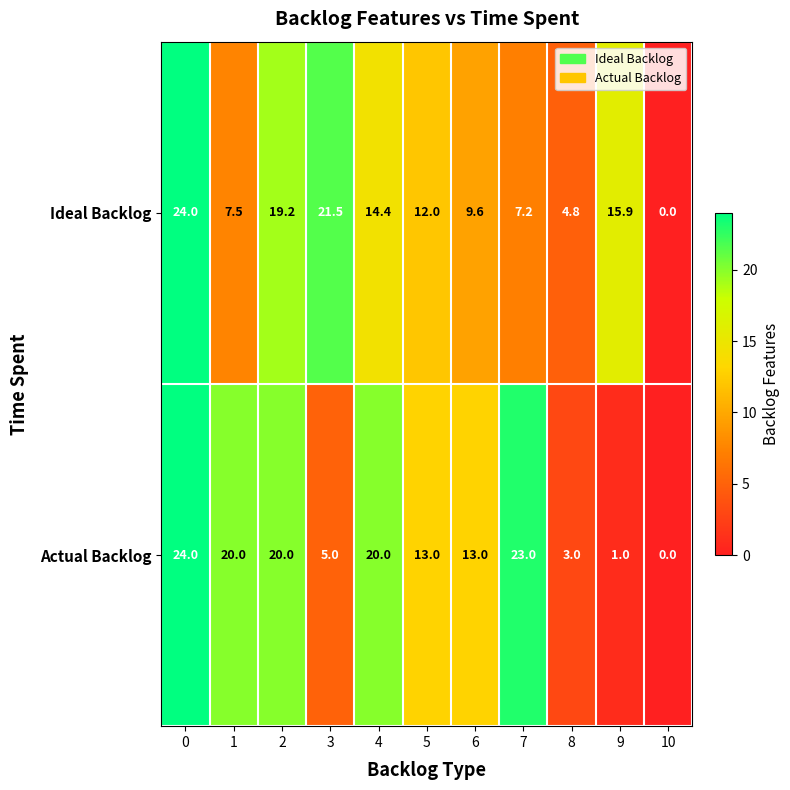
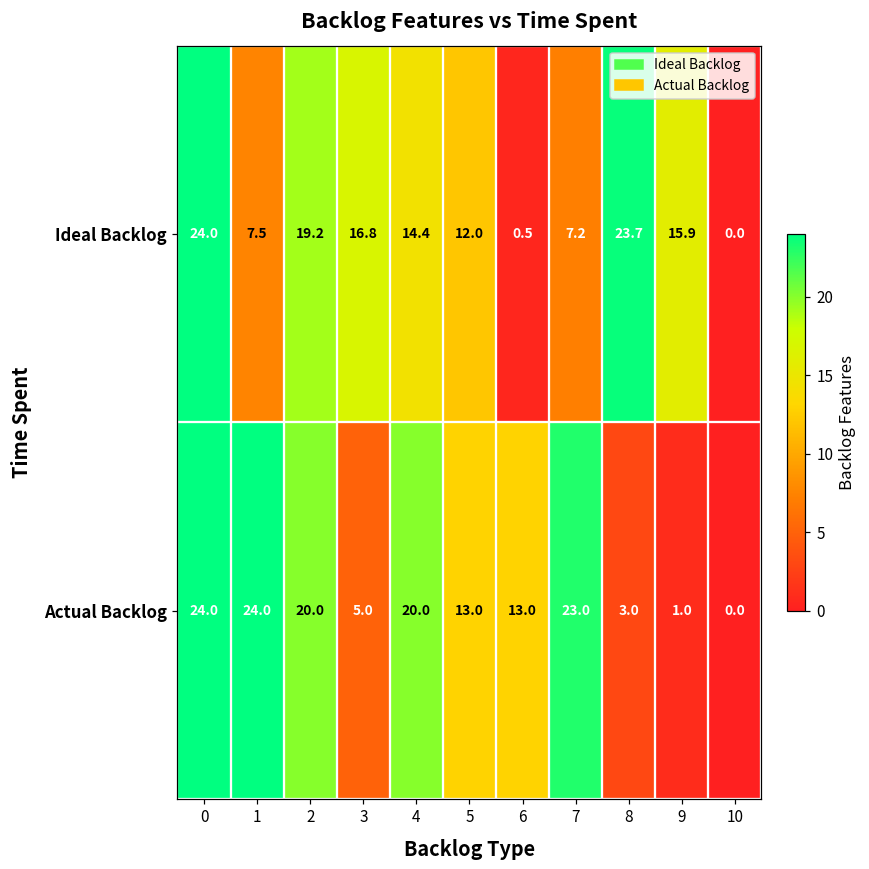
Ideal Backlog, 3: 21.5 -> 16.8
Ideal Backlog, 6: 9.6 -> 0.5
Ideal Backlog, 8: 4.8 -> 23.7
Actual Backlog, 1: 20.0 -> 24.0
